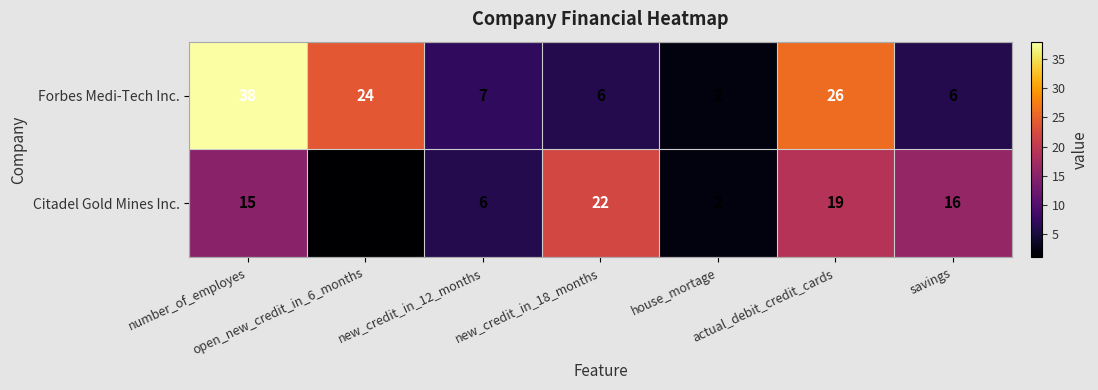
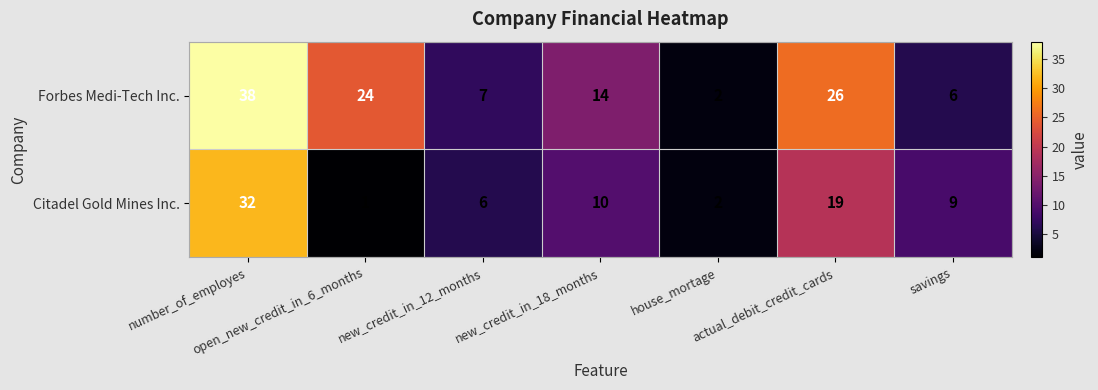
Forbes Medi-Tech Inc., new_credit_in_18_months: 6 -> 14
Citadel Gold Mines Inc., number_of_employes: 15 -> 32
Citadel Gold Mines Inc., new_credit_in_18_months: 22 -> 10
Citadel Gold Mines Inc., savings: 16 -> 9
